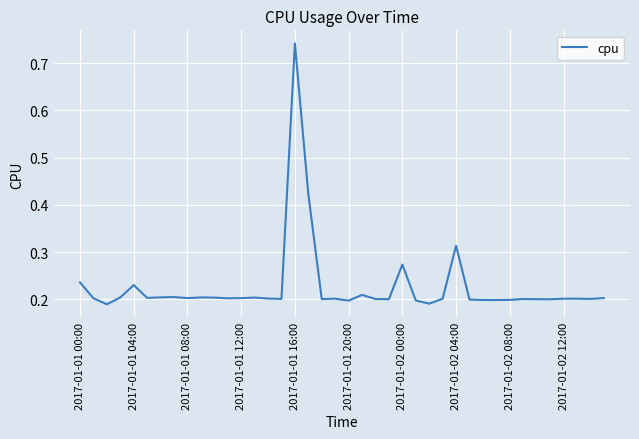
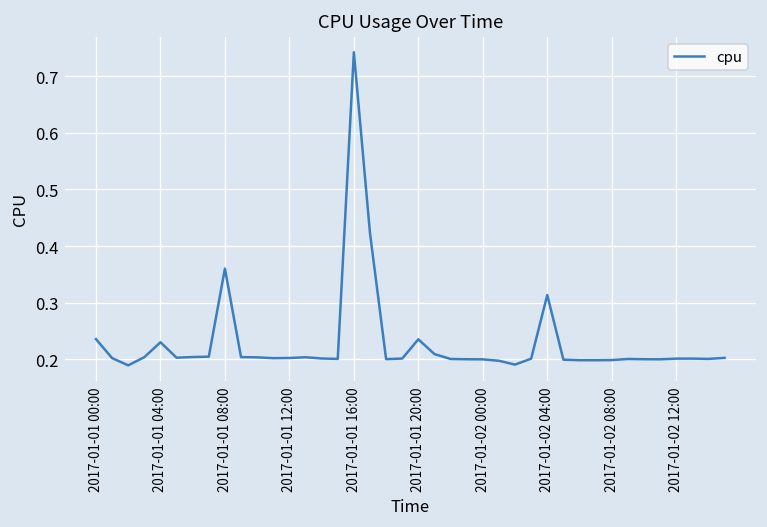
2017-01-01 08:00: 0.20 -> 0.36
2017-01-01 20:00: 0.20 -> 0.24
2017-01-02 00:00: 0.27 -> 0.20
